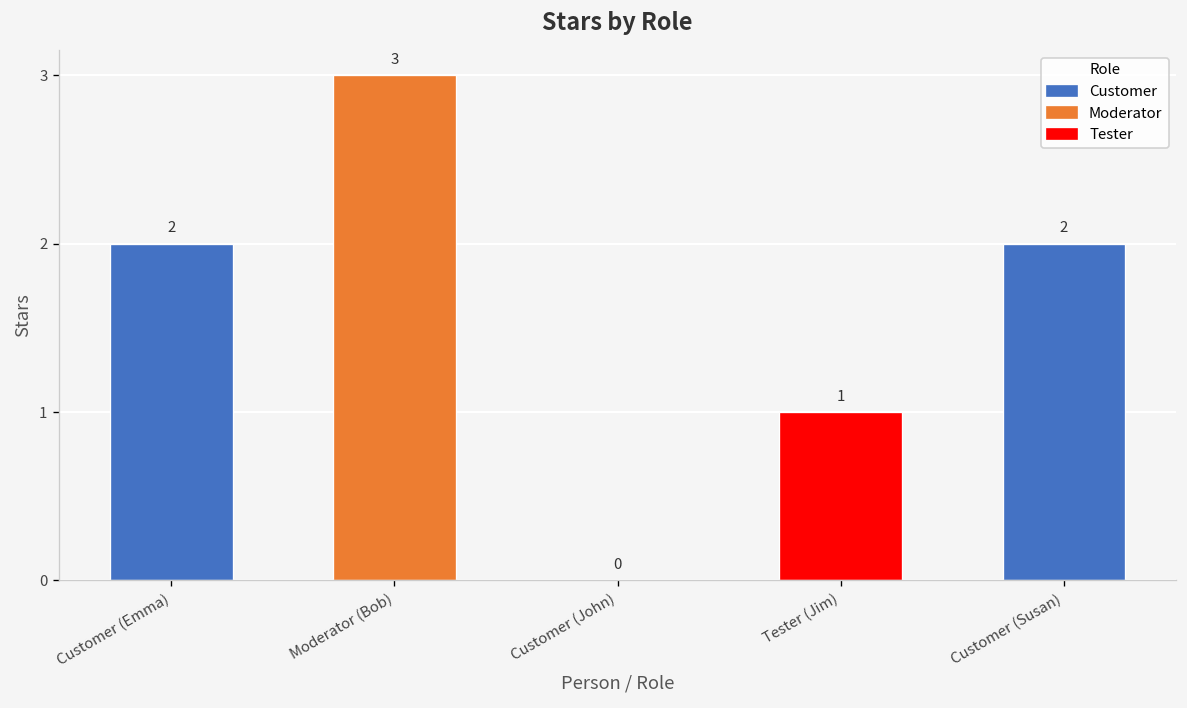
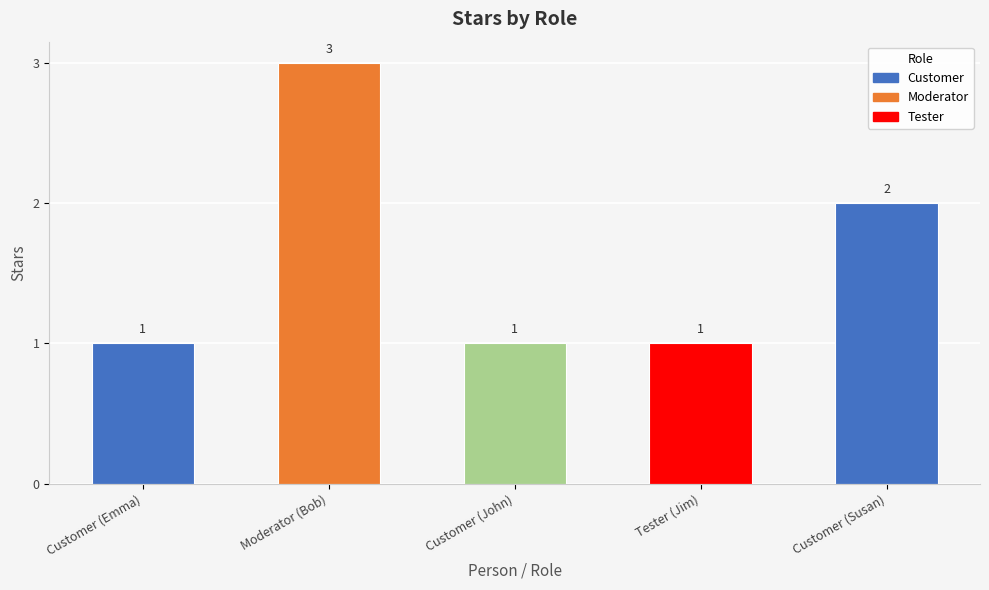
Customer (Emma): 2 -> 1
Customer (John): 0 -> 1
